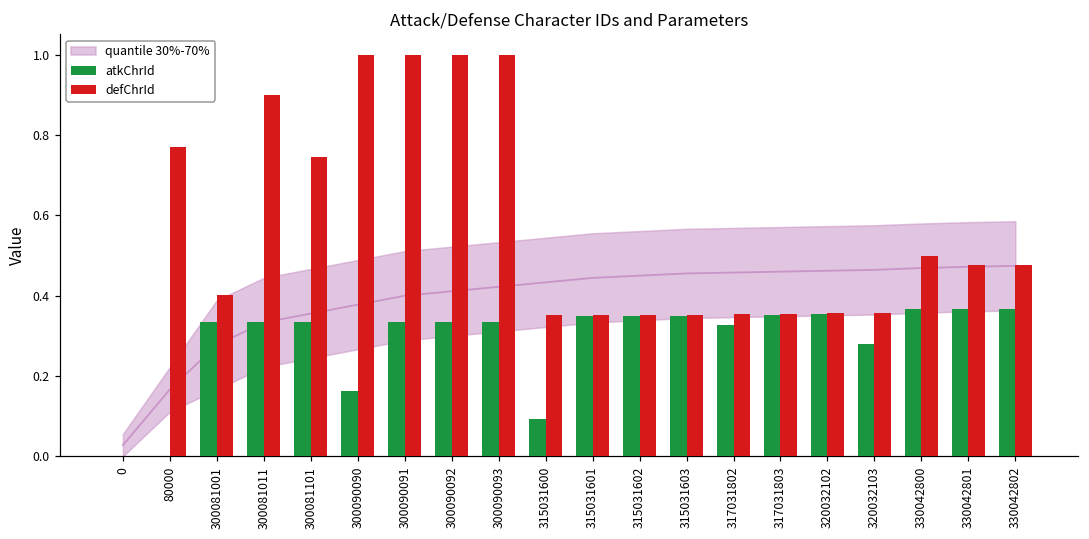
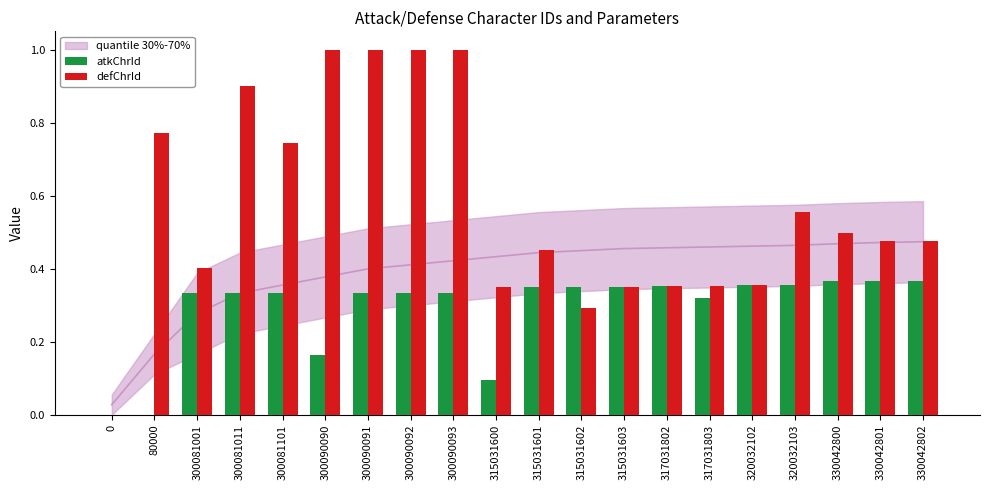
defChrId, 315031601: 0.35 -> 0.45
defChrId, 315031602: 0.35 -> 0.29
atkChrId, 317031802: 0.33 -> 0.35
atkChrId, 317031803: 0.35 -> 0.32
atkChrId, 320032103: 0.28 -> 0.36
defChrId, 320032103: 0.36 -> 0.56
